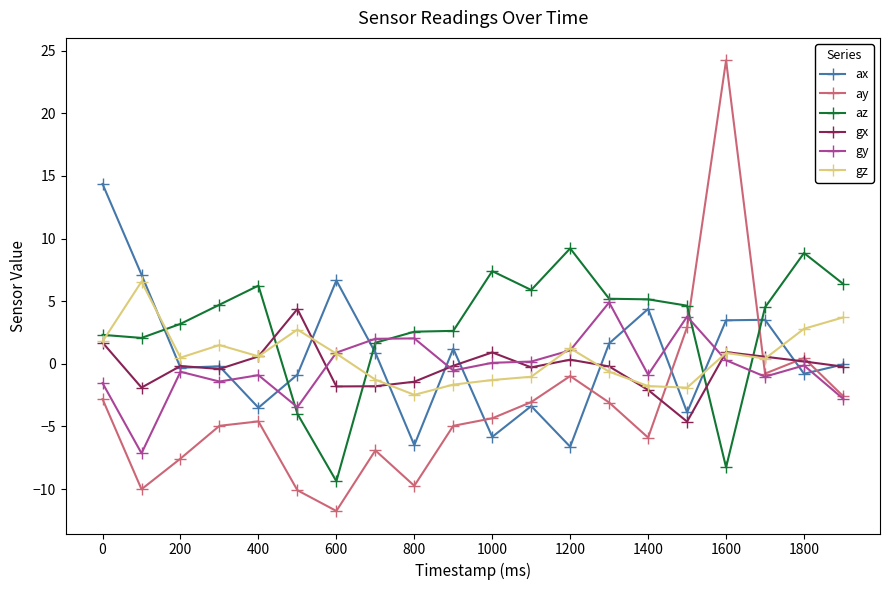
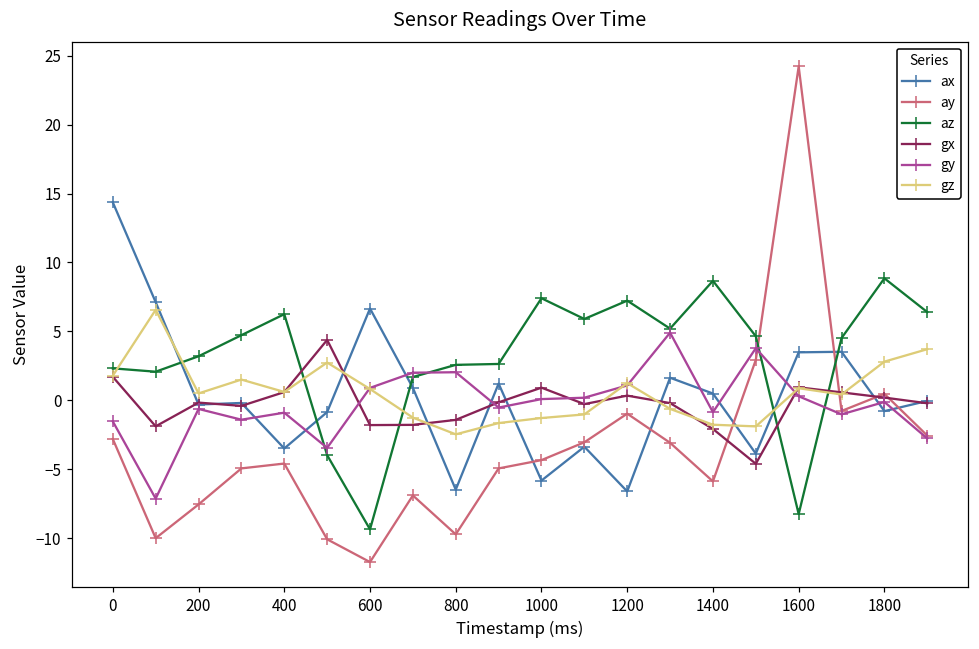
az, 1200: 9.2 -> 7.2
ax, 1400: 4.4 -> 0.5
az, 1400: 5.2 -> 8.7
